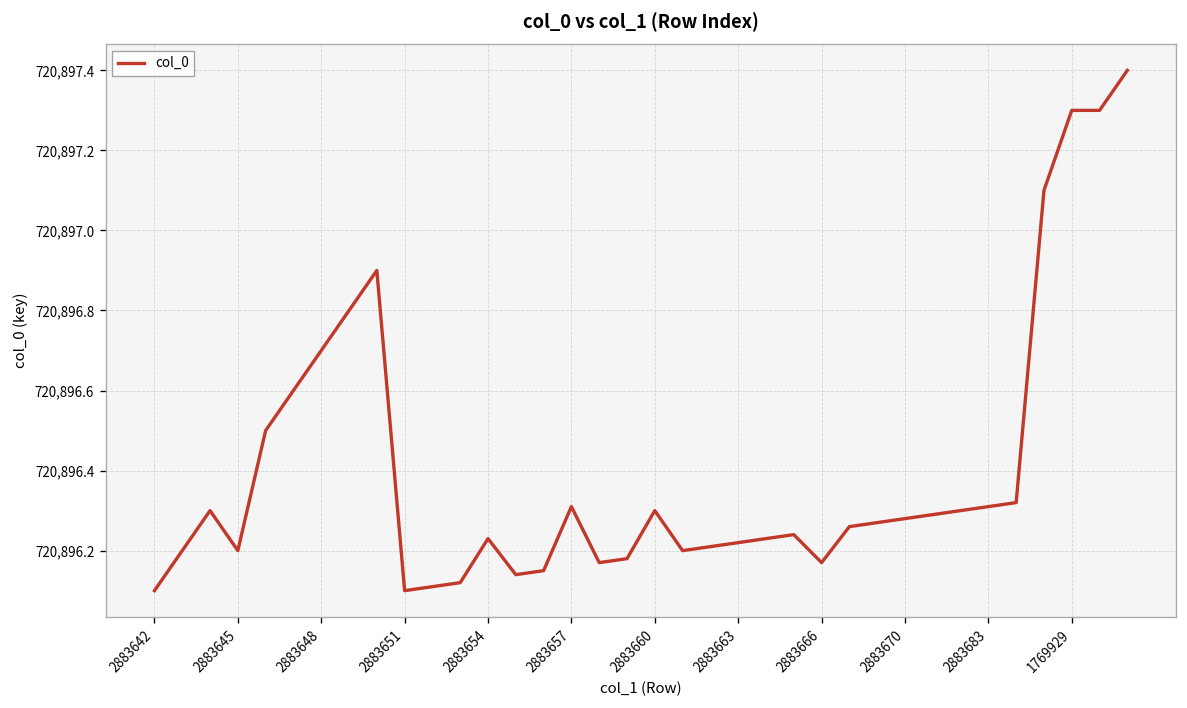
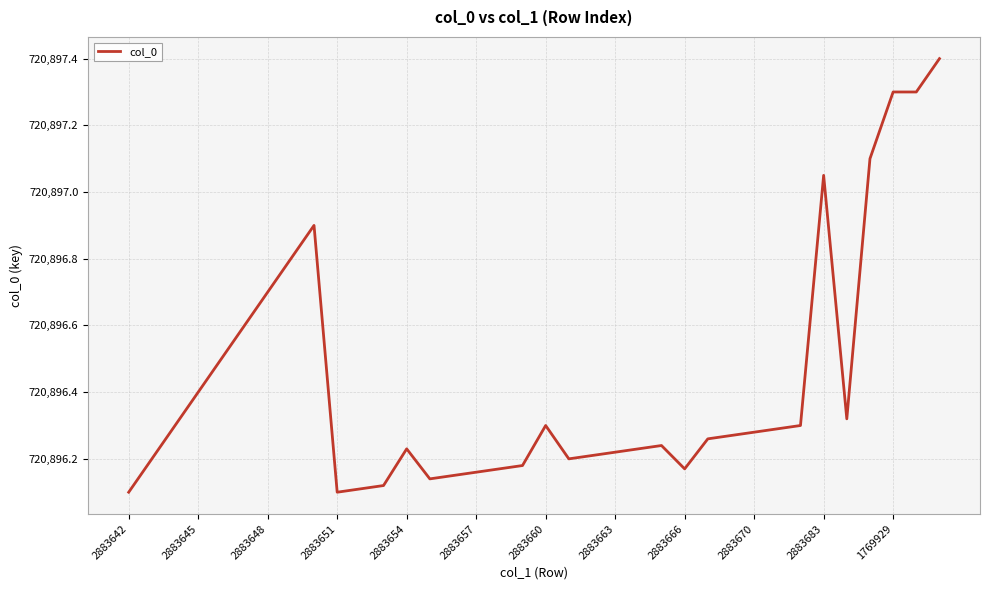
2883645: 720,896.20 -> 720,896.40
2883657: 720,896.3 -> 720,896.2
2883683: 720,896.31 -> 720,897.05
